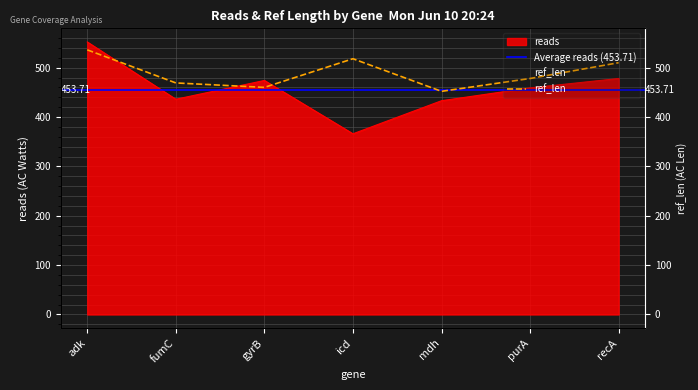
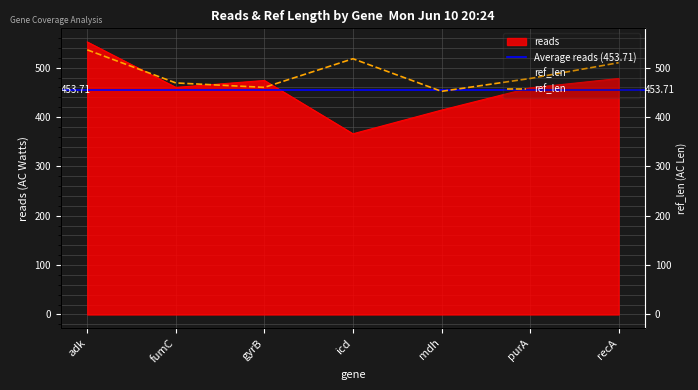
reads, fumC: 440 -> 460
reads, mdh: 430 -> 410
